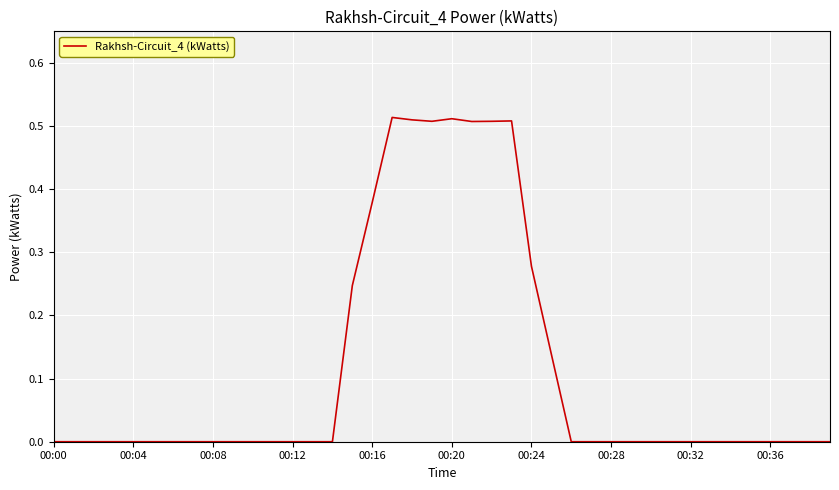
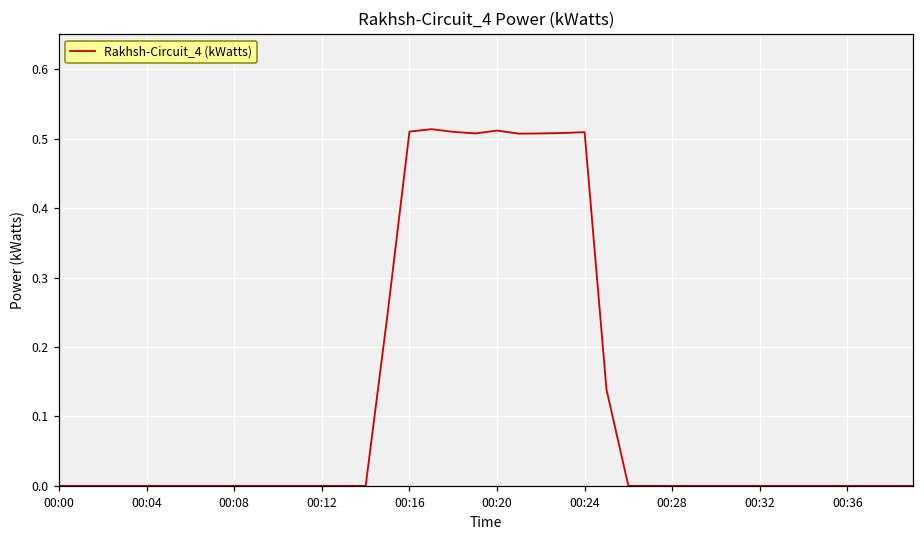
00:16: 0.38 -> 0.51
00:24: 0.28 -> 0.51
